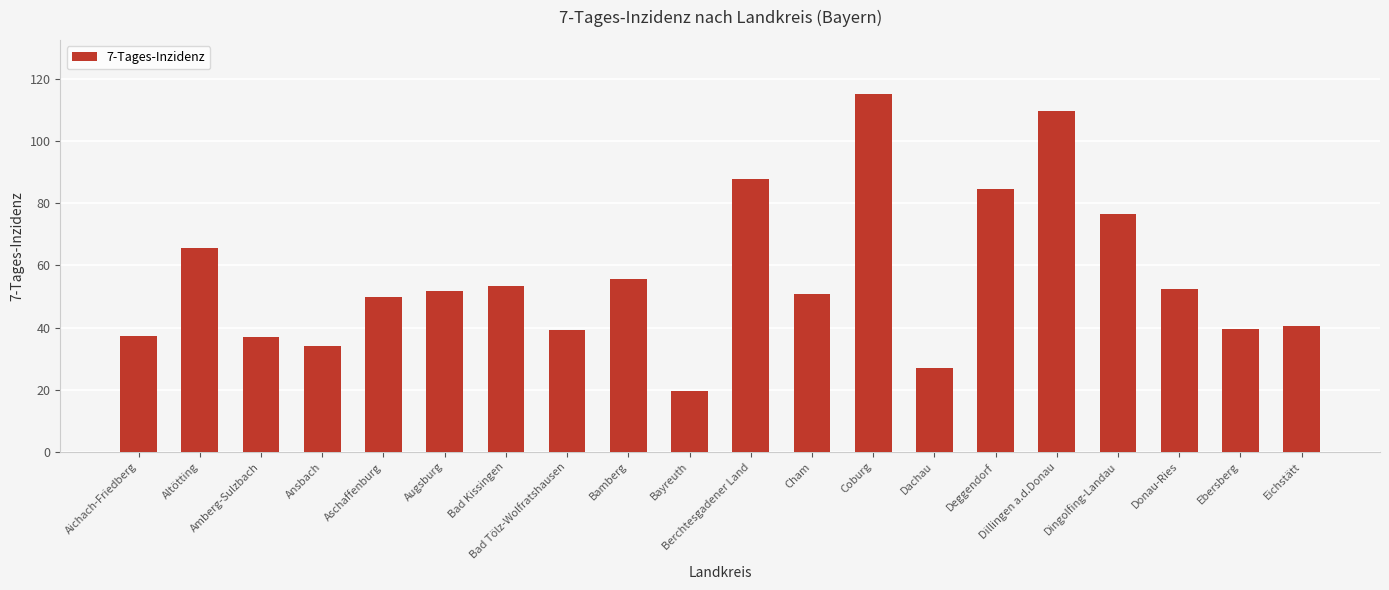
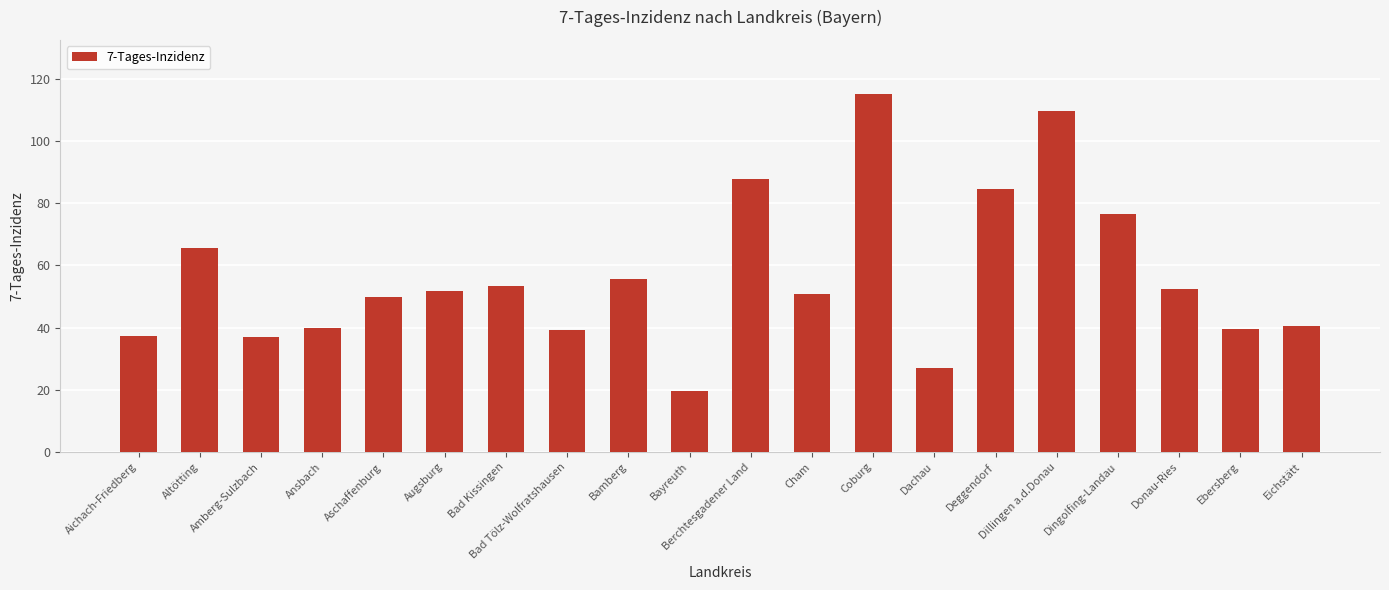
Ansbach: 34 -> 40
